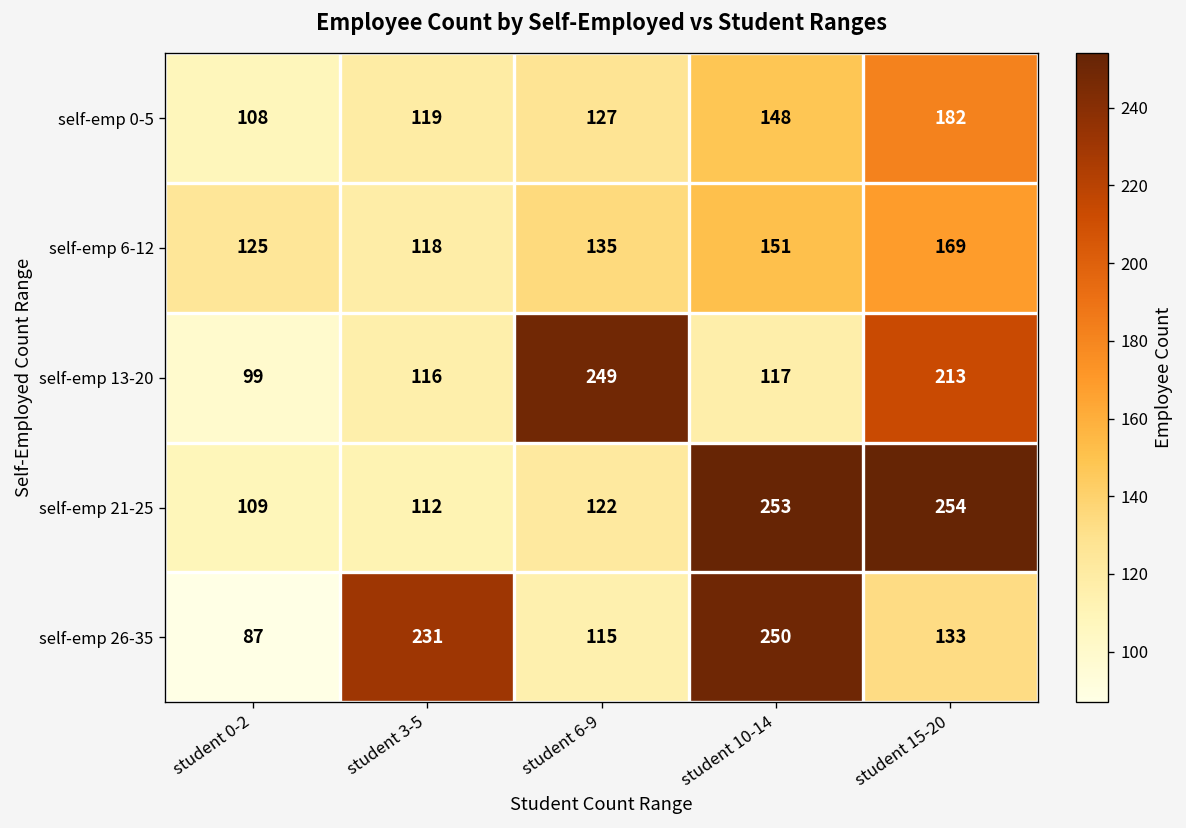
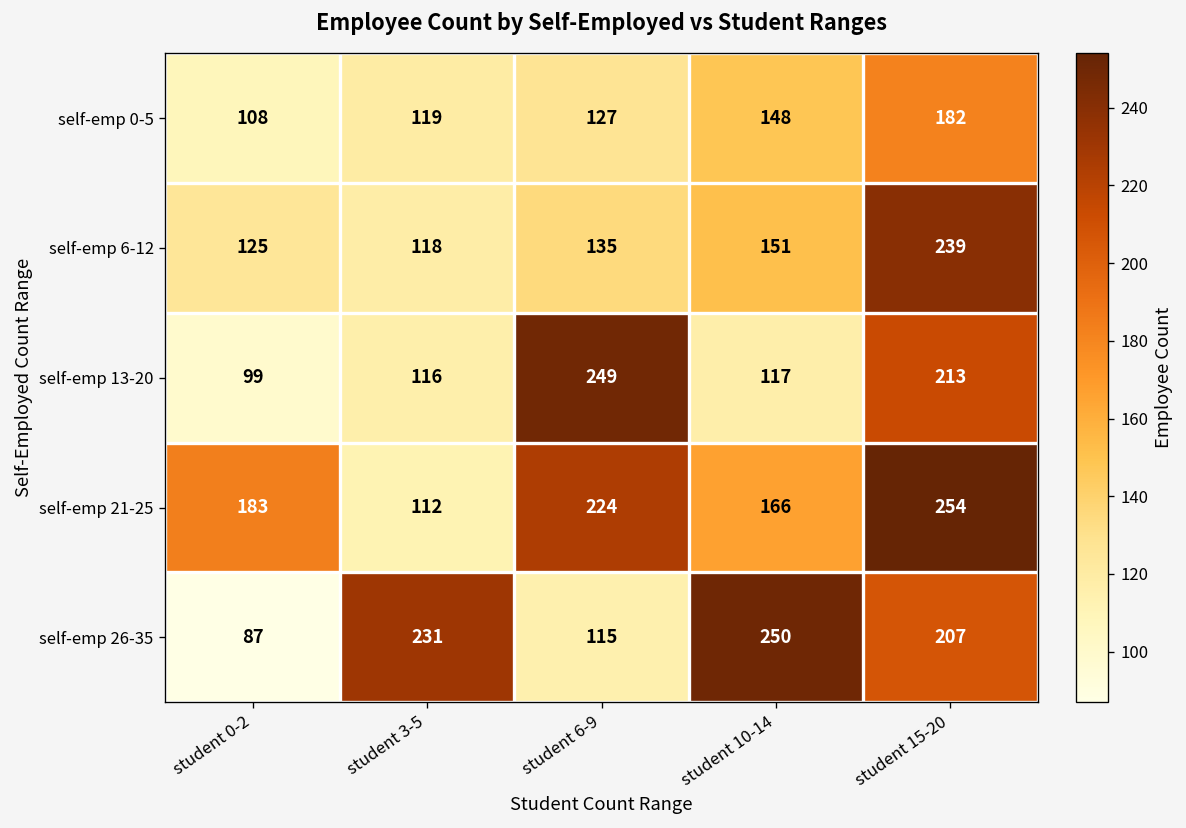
self-emp 6-12, student 15-20: 169 -> 239
self-emp 21-25, student 0-2: 109 -> 183
self-emp 21-25, student 6-9: 122 -> 224
self-emp 21-25, student 10-14: 253 -> 166
self-emp 26-35, student 15-20: 133 -> 207
